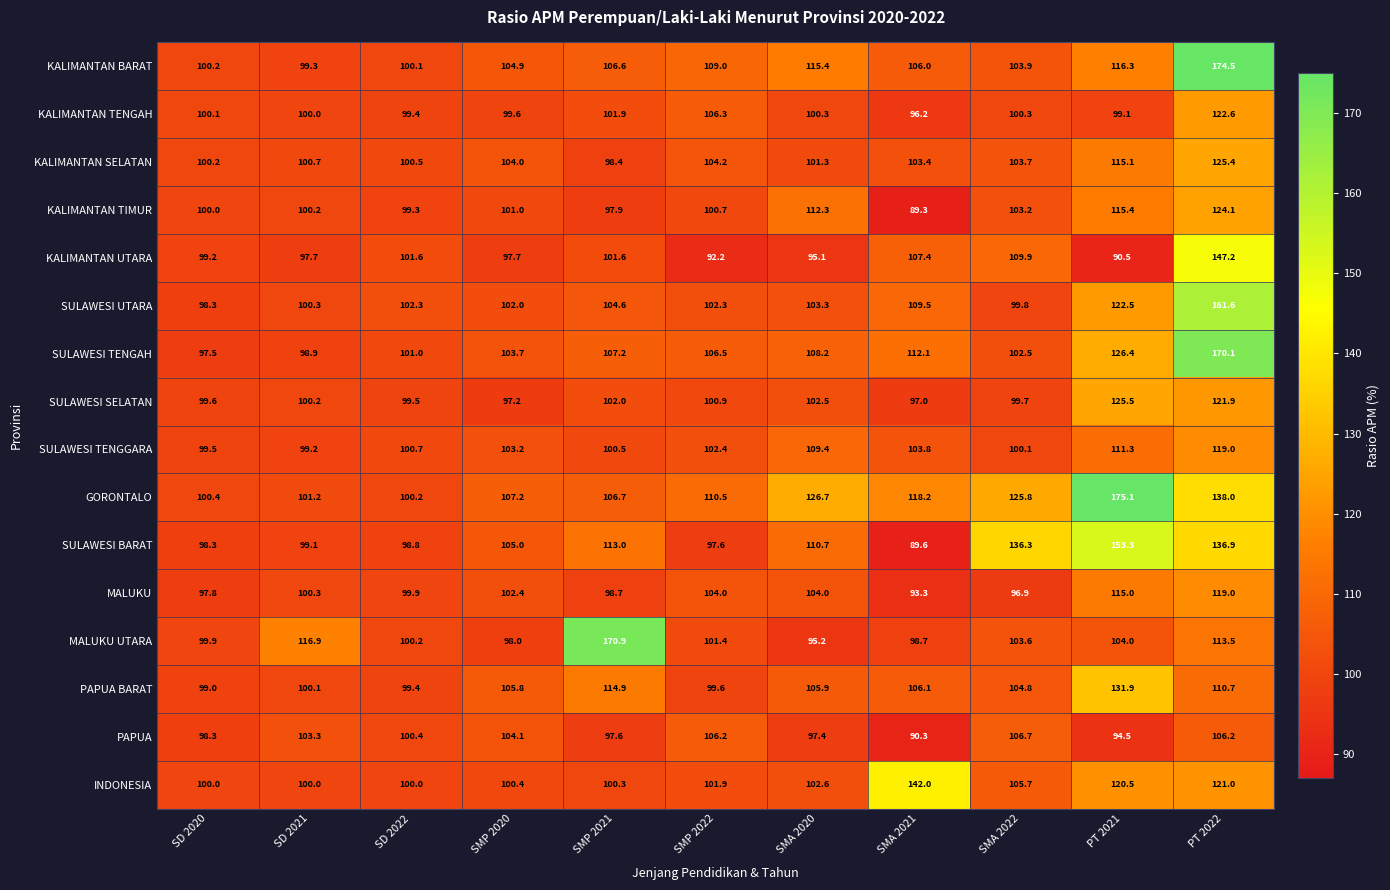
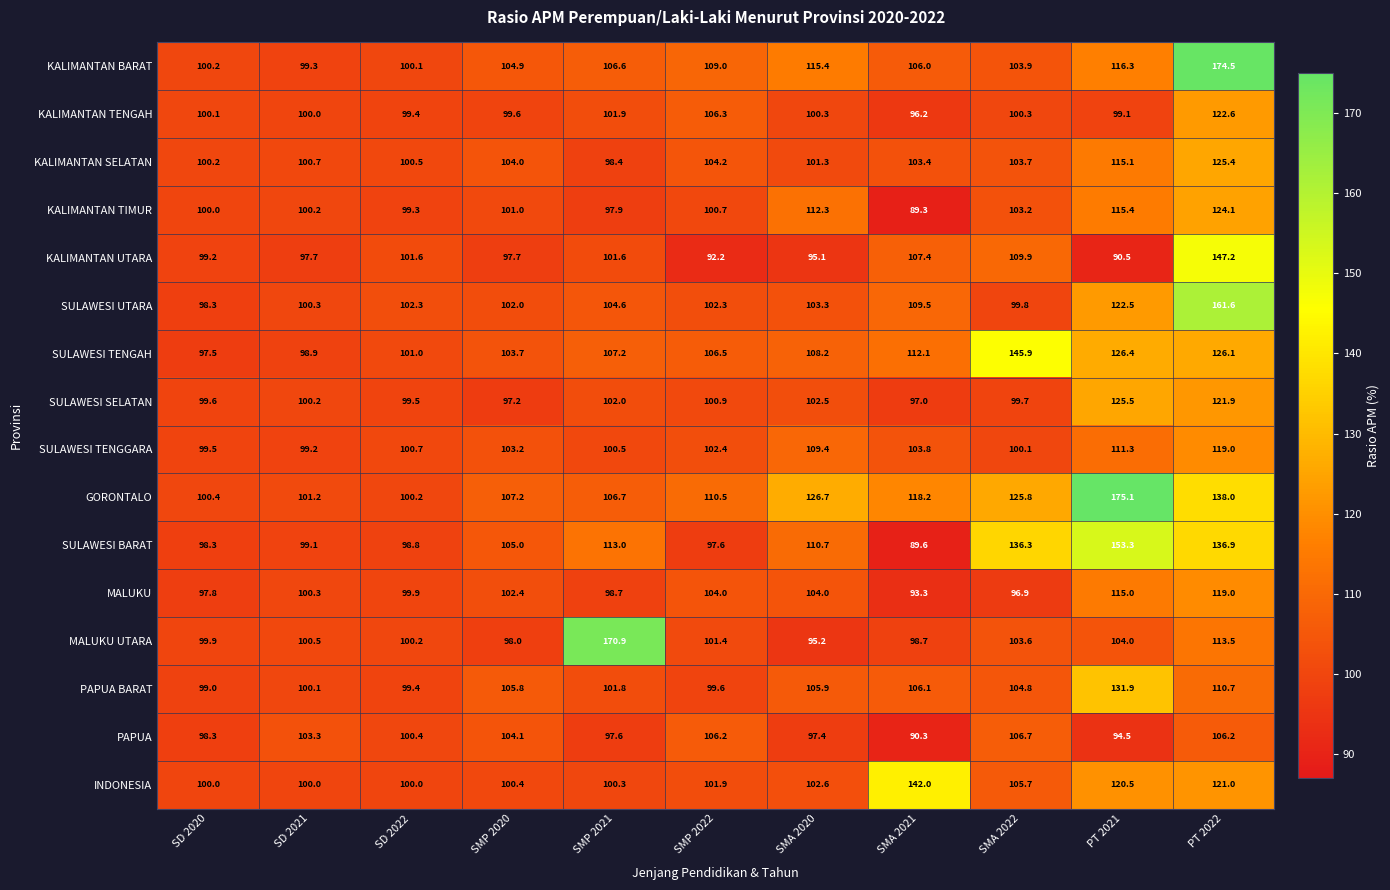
SULAWESI TENGAH, SMA 2022: 102.5 -> 145.9
SULAWESI TENGAH, PT 2022: 170.1 -> 126.1
MALUKU UTARA, SD 2021: 116.9 -> 100.5
PAPUA BARAT, SMP 2021: 114.9 -> 101.8
